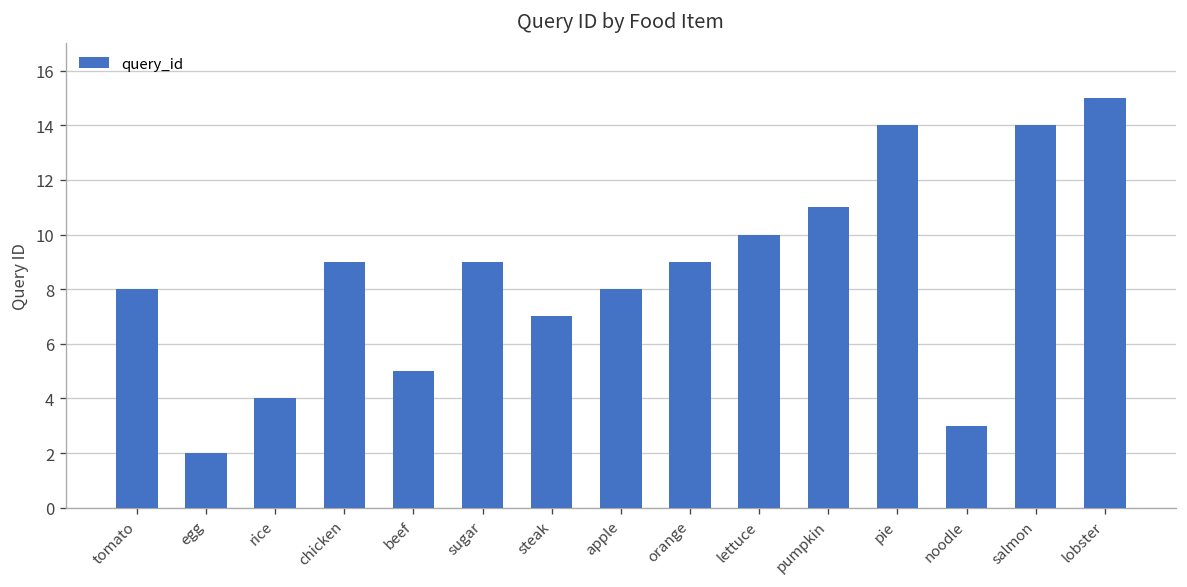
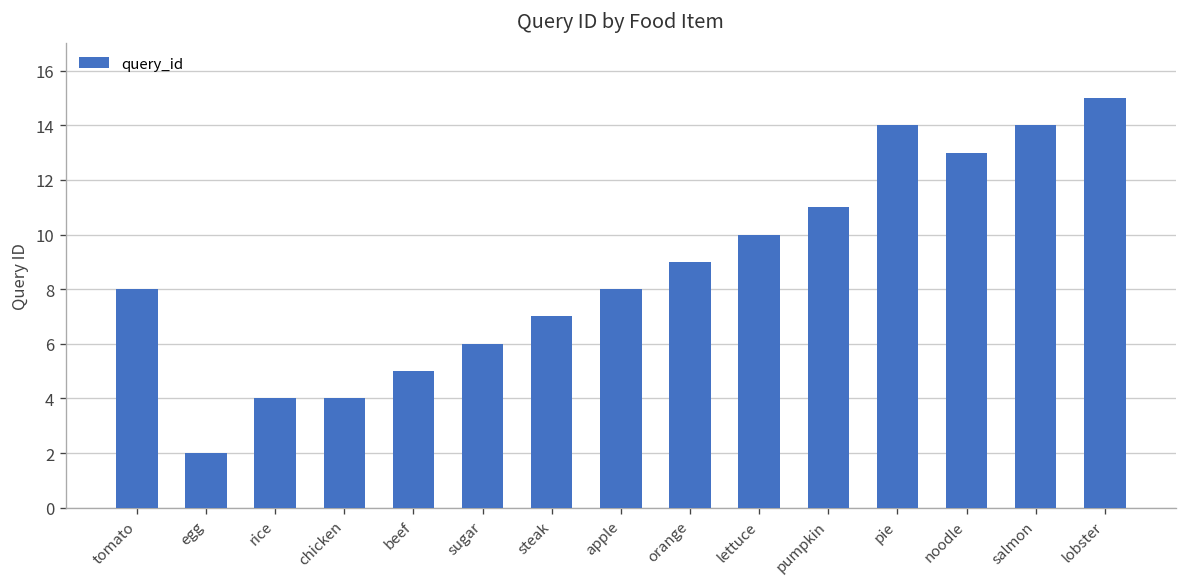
chicken: 9 -> 4
sugar: 9 -> 6
noodle: 3 -> 13
